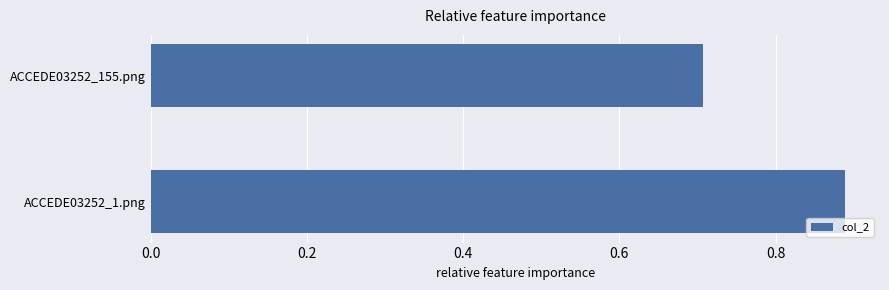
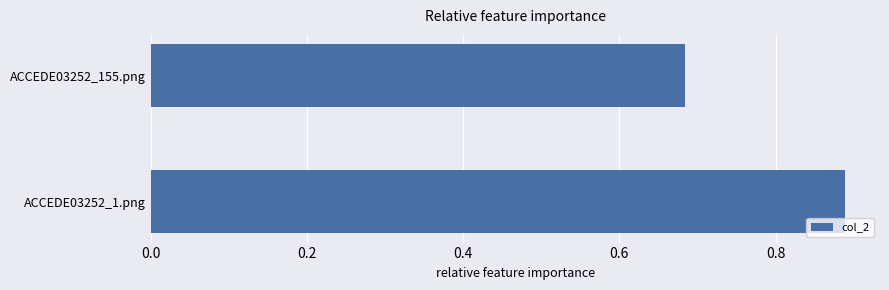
ACCEDE03252_155.png: 0.71 -> 0.68
